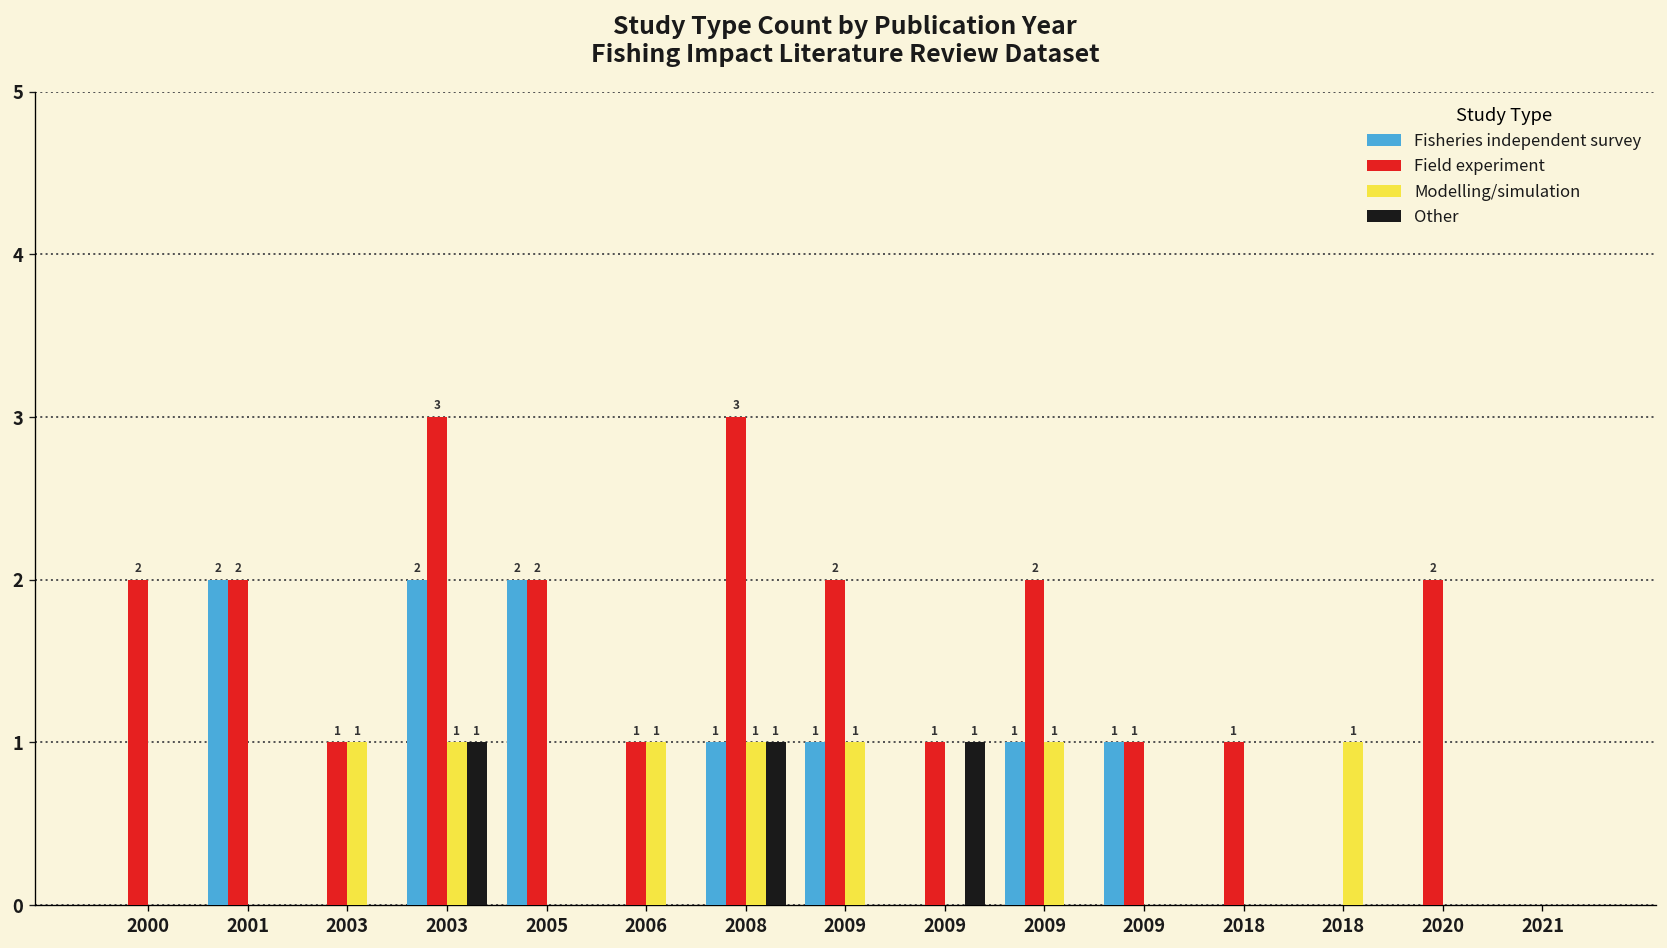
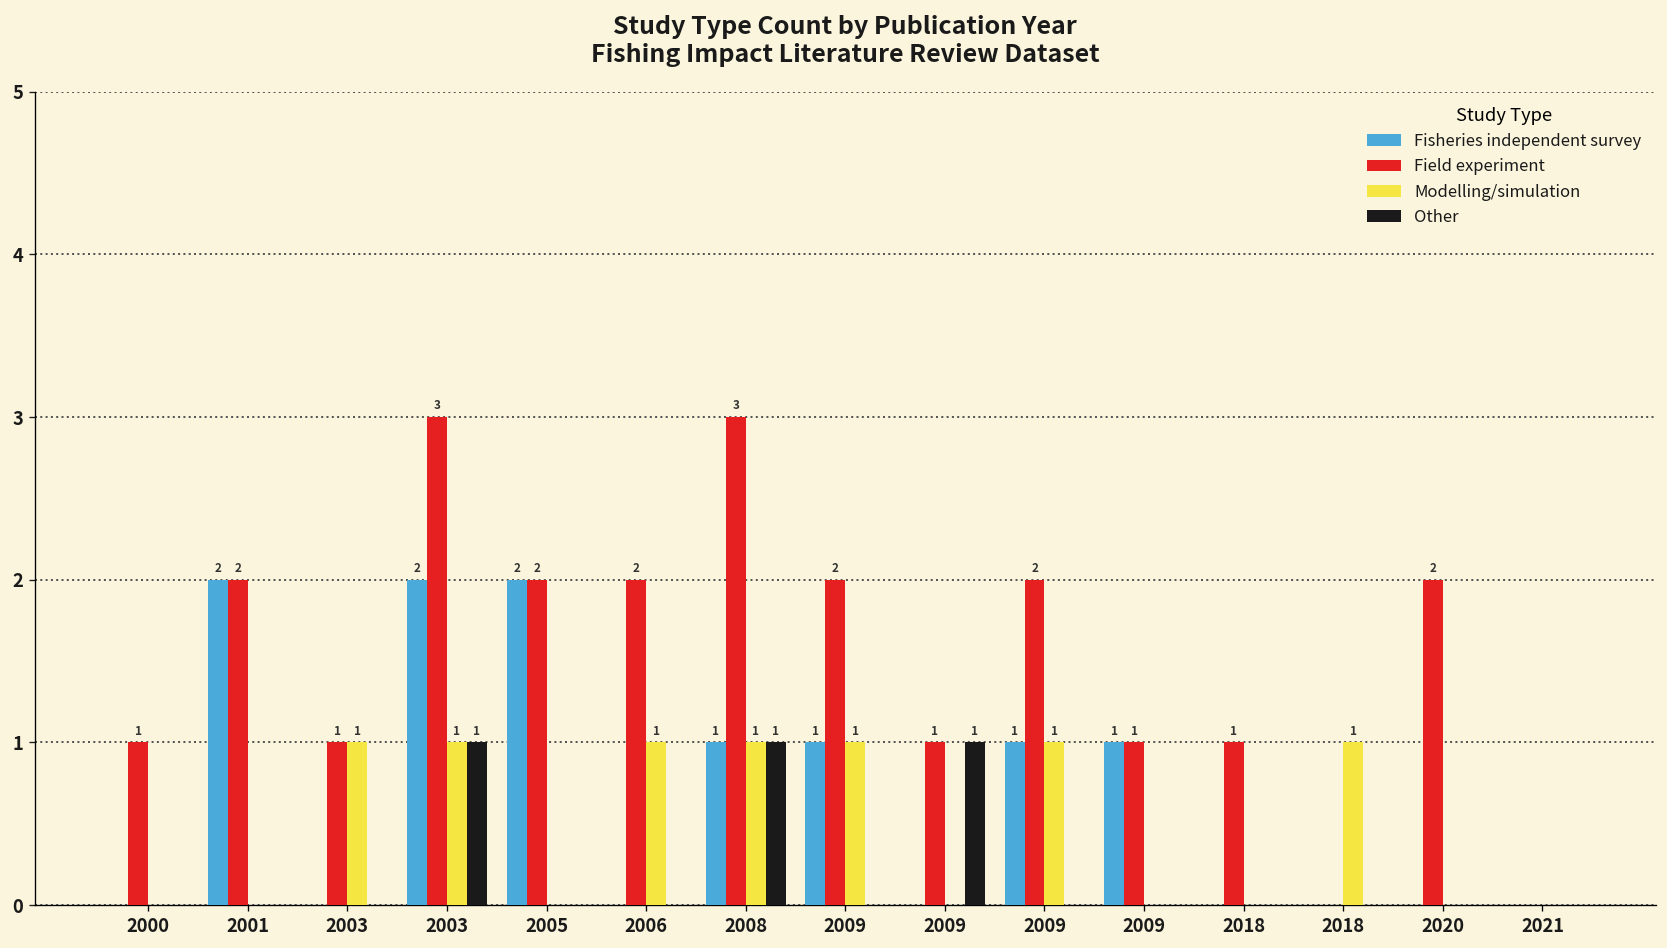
Field experiment, 2000: 2 -> 1
Field experiment, 2006: 1 -> 2
